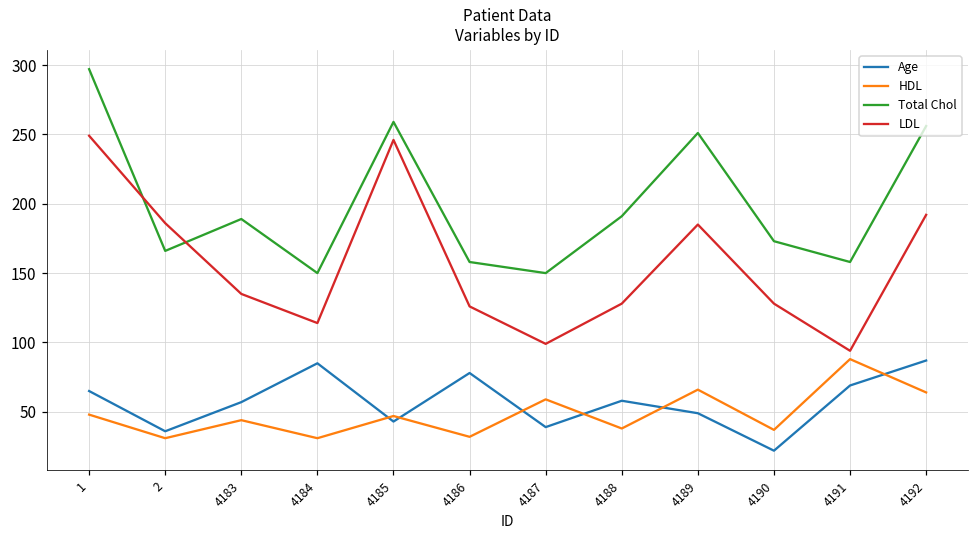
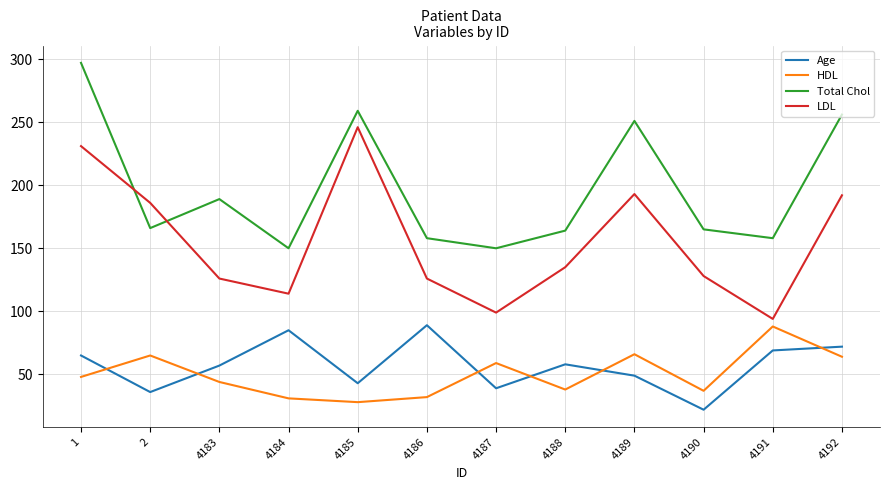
LDL, 1: 249 -> 231
HDL, 2: 31 -> 65
LDL, 4183: 135 -> 126
HDL, 4185: 47 -> 28
Age, 4186: 78 -> 89
Total Chol, 4188: 191 -> 164
LDL, 4188: 128 -> 135
LDL, 4189: 185 -> 193
Total Chol, 4190: 173 -> 165
Age, 4192: 87 -> 72
